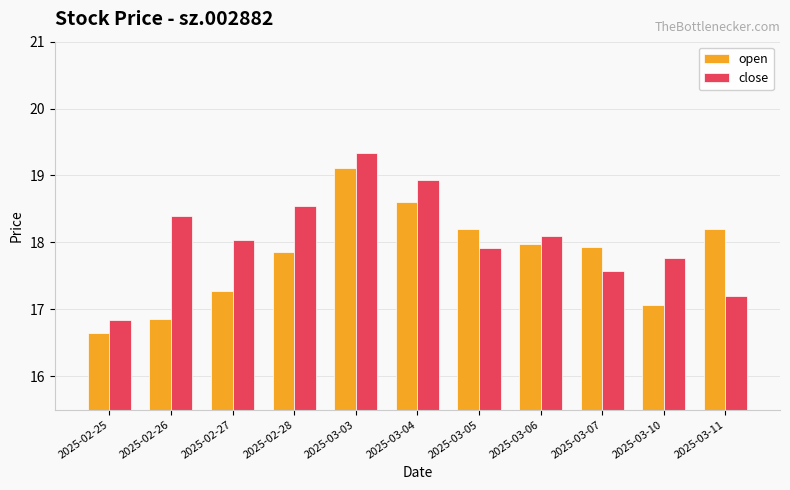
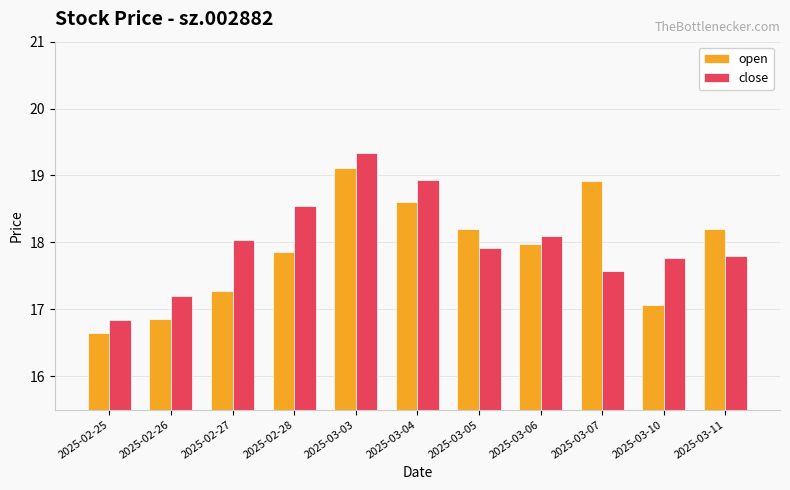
close, 2025-02-26: 18.4 -> 17.2
open, 2025-03-07: 17.9 -> 18.9
close, 2025-03-11: 17.2 -> 17.8
